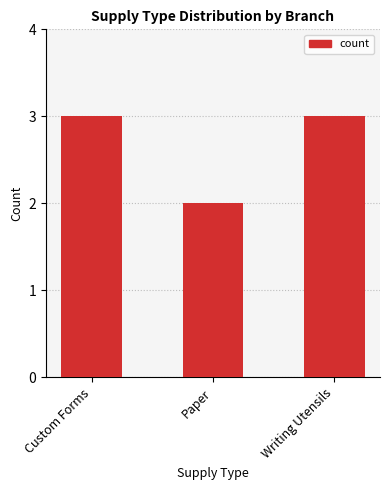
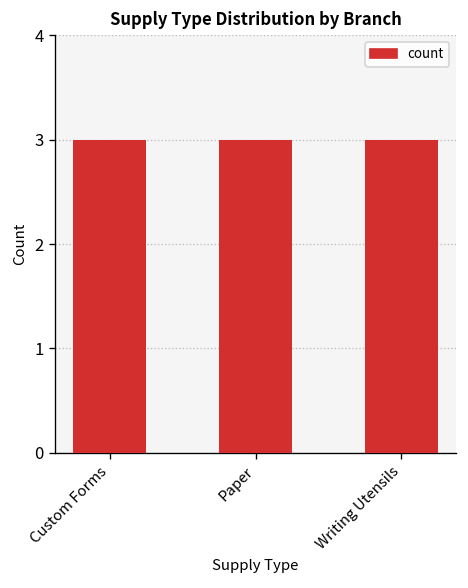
Paper: 2 -> 3
